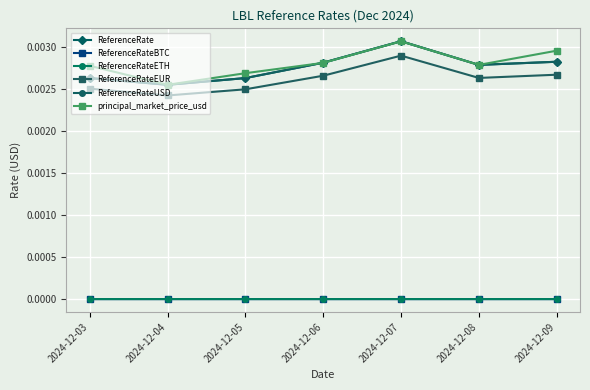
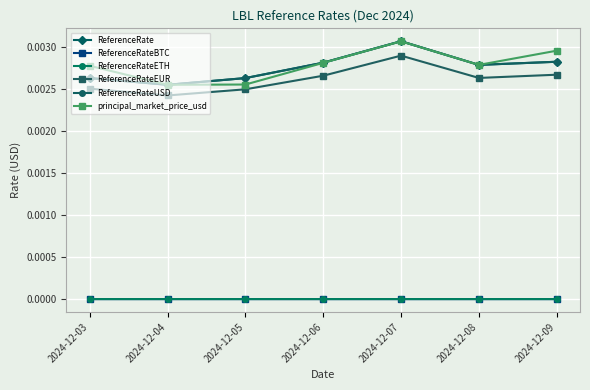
principal_market_price_usd, 2024-12-05: 0.0027 -> 0.0026
